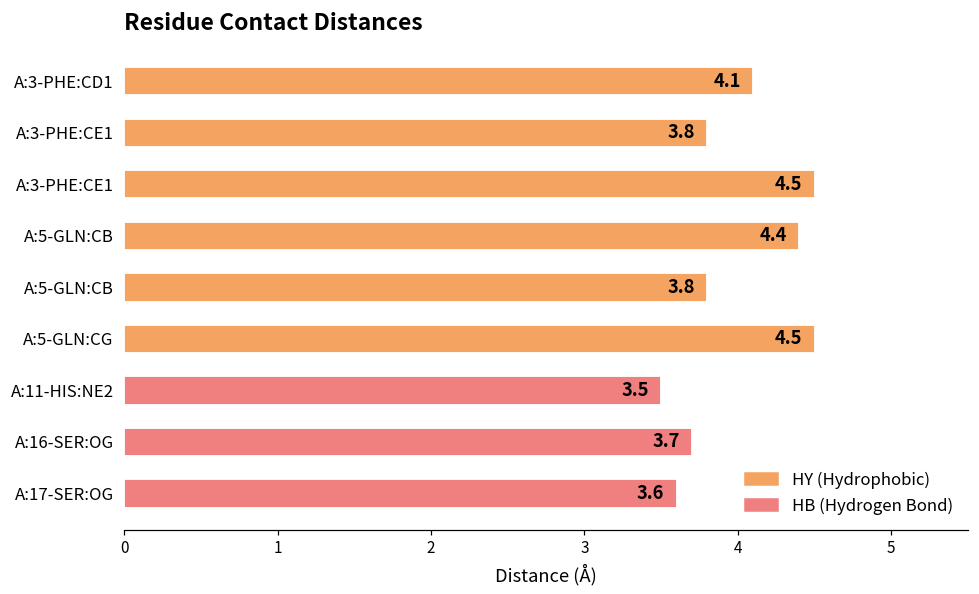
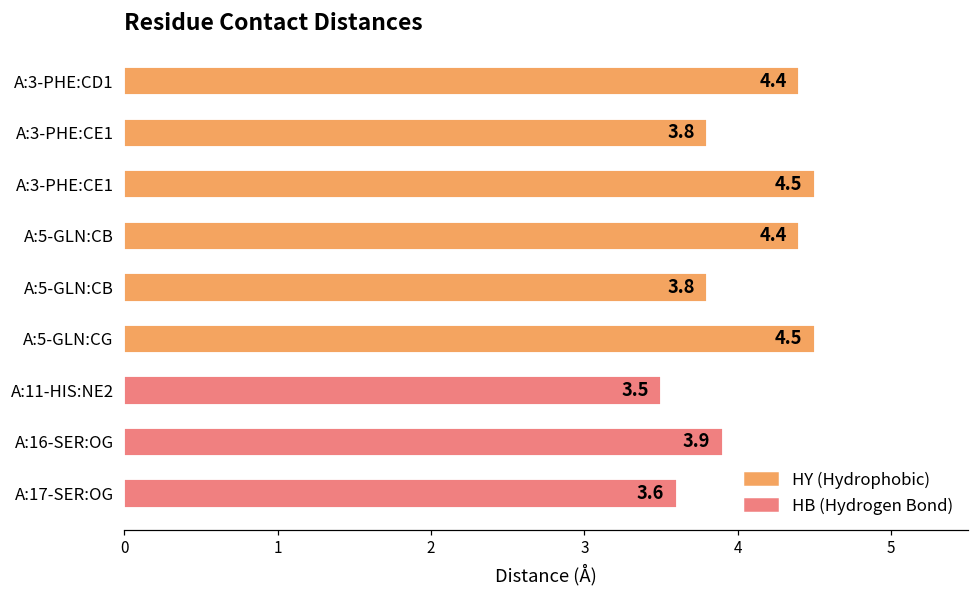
A:3-PHE:CD1: 4.1 -> 4.4
A:16-SER:OG: 3.7 -> 3.9
